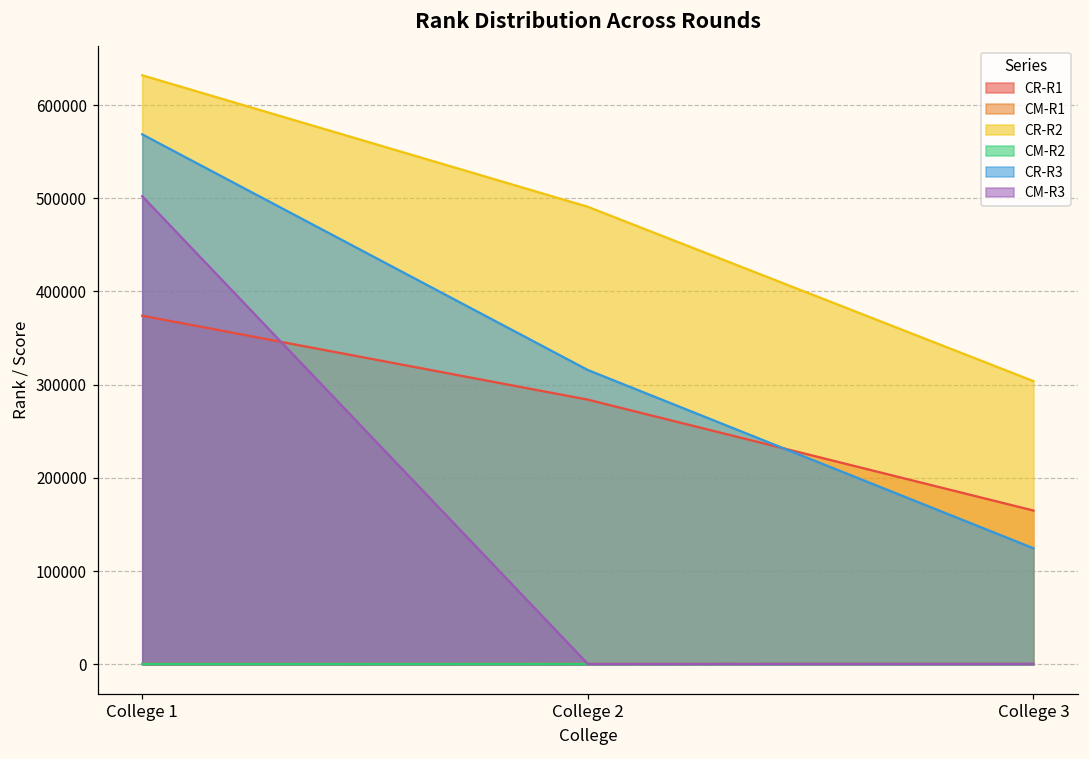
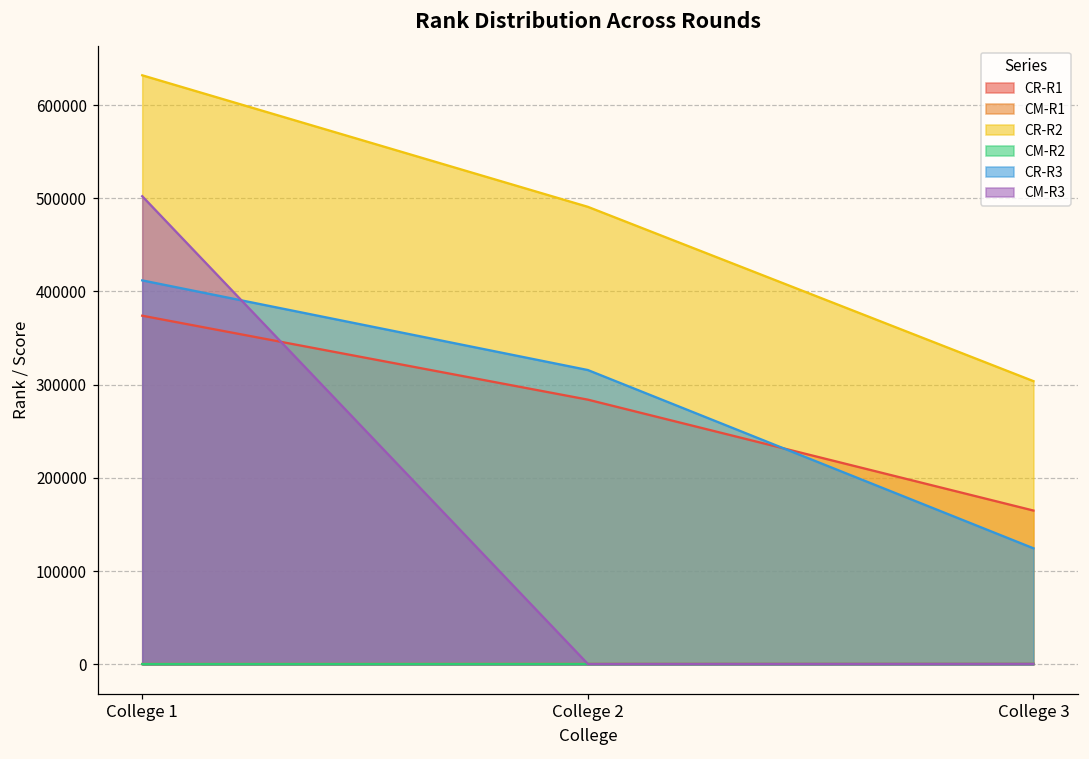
CR-R3, College 1: 570000 -> 410000
